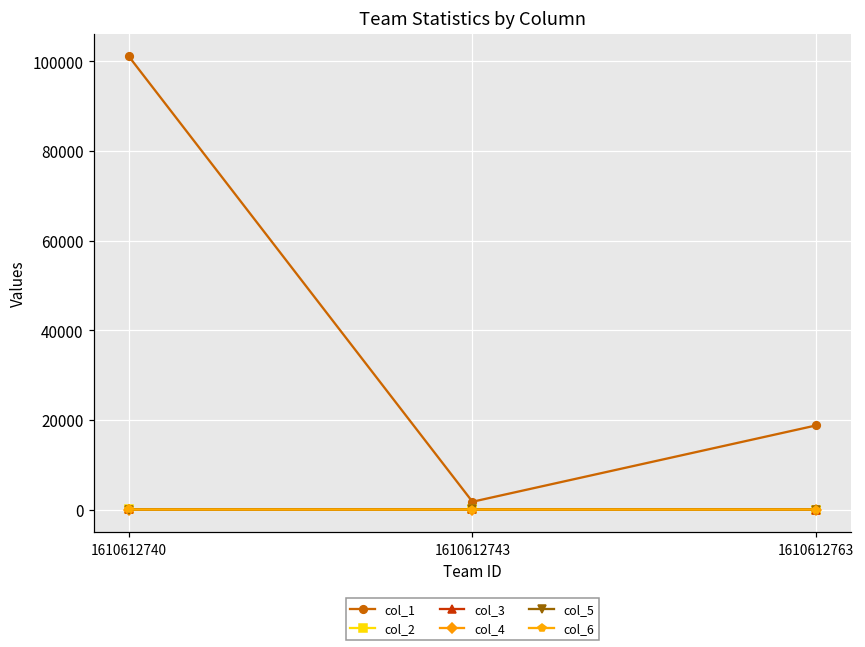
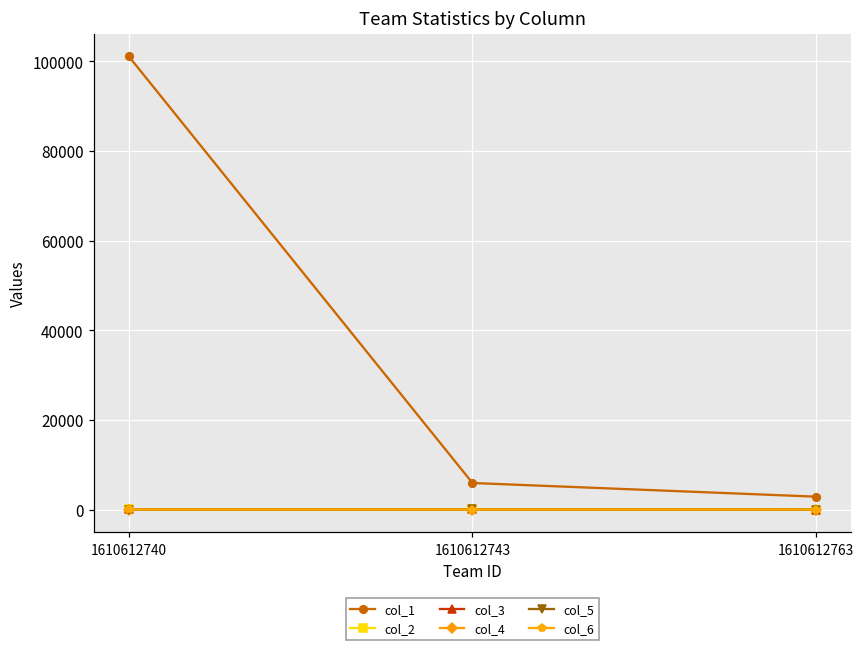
col_1, 1610612743: 2000 -> 6000
col_1, 1610612763: 19000 -> 3000
